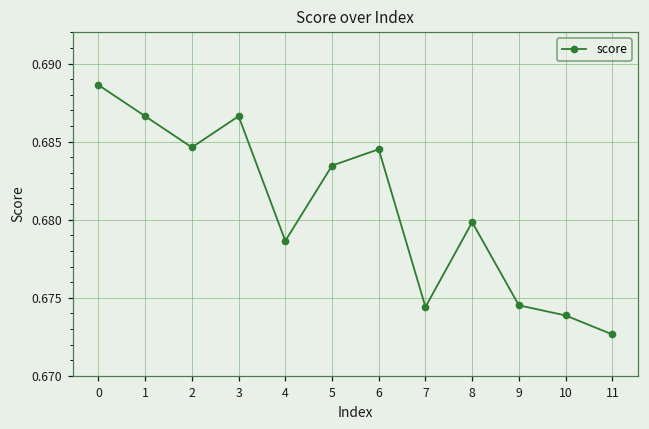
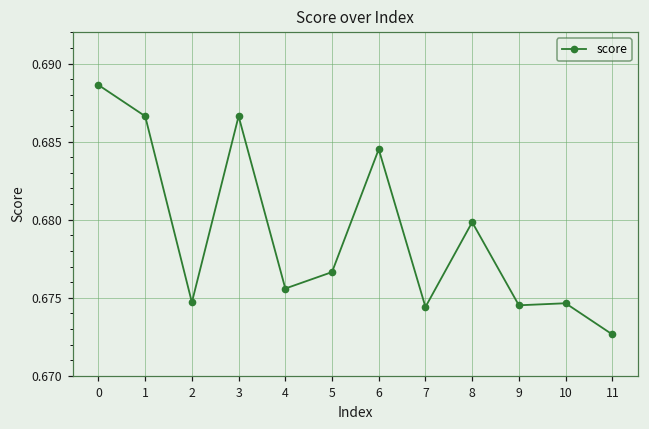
2: 0.6846 -> 0.6747
4: 0.6786 -> 0.6756
5: 0.6835 -> 0.6766
10: 0.6739 -> 0.6747
